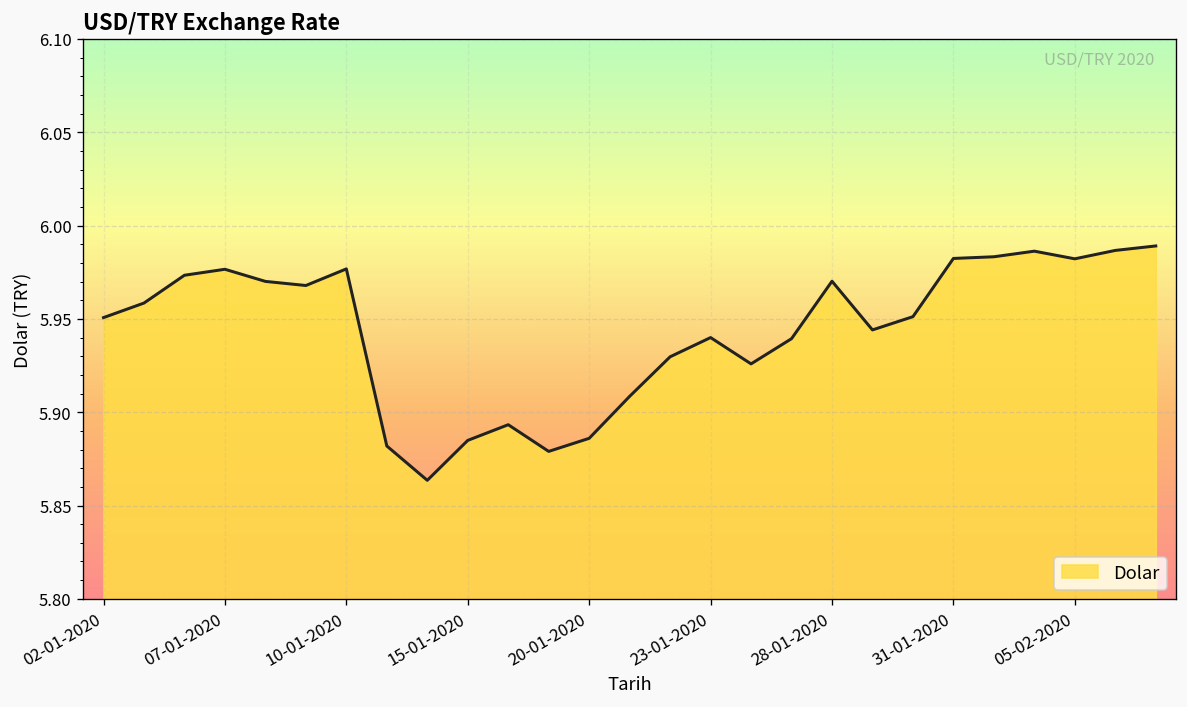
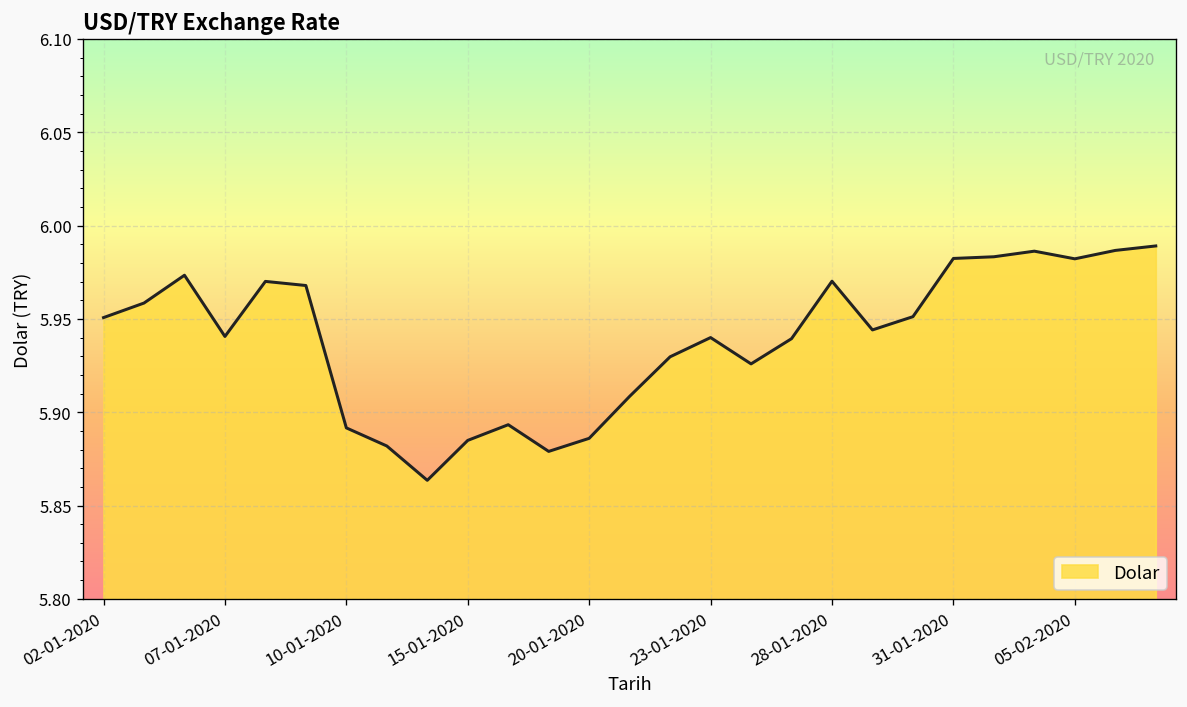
07-01-2020: 5.977 -> 5.941
10-01-2020: 5.977 -> 5.892
